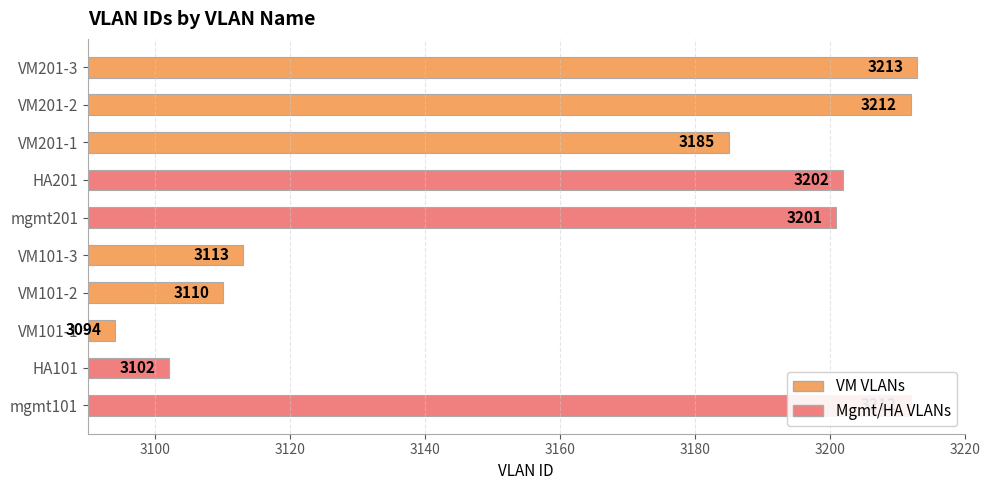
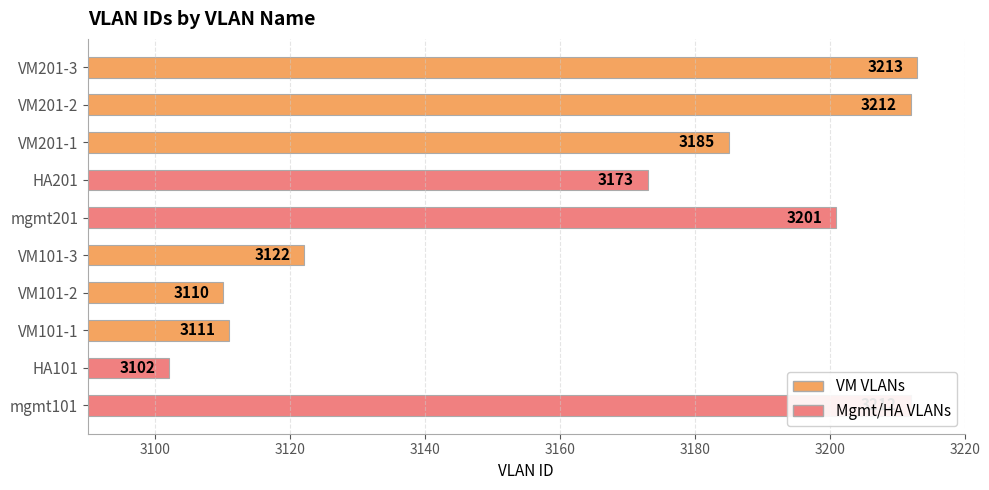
HA201: 3202 -> 3173
VM101-3: 3113 -> 3122
VM101-1: 3094 -> 3111
